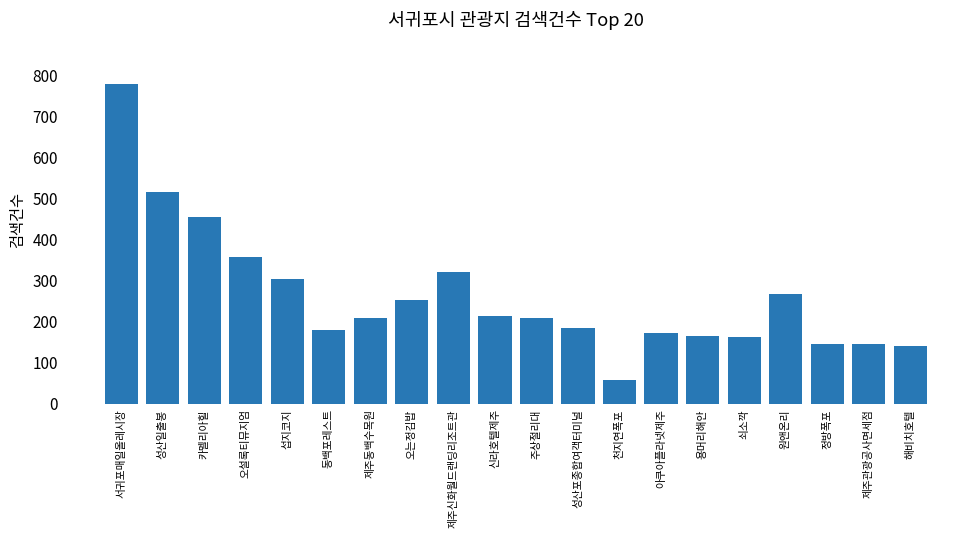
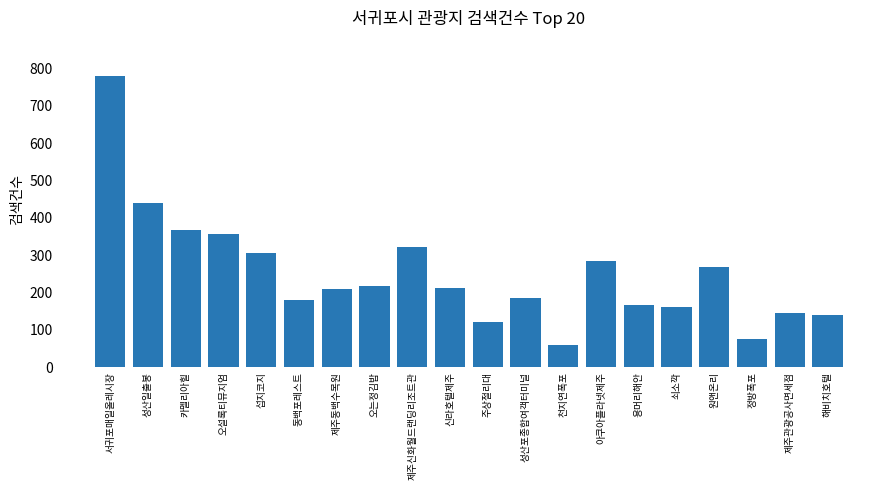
성산일출봉: 520 -> 440
카멜리아힐: 460 -> 370
오는정김밥: 250 -> 220
주상절리대: 210 -> 120
아쿠아플라넷제주: 170 -> 290
정방폭포: 150 -> 80
